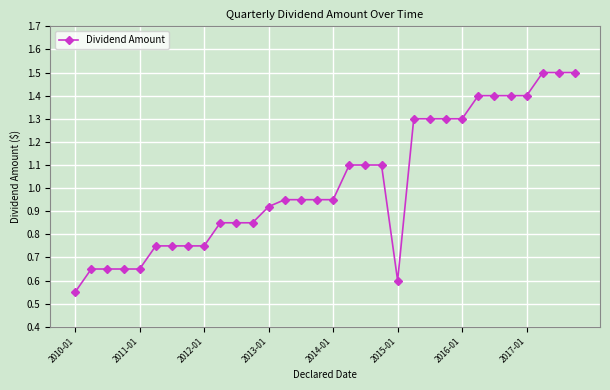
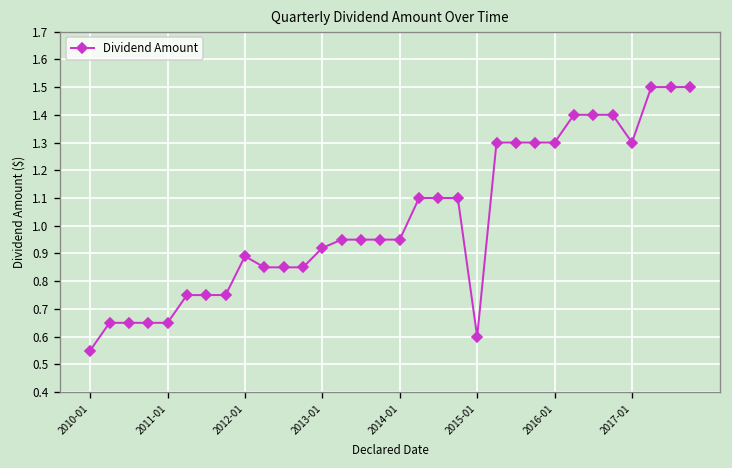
2012-01: 0.75 -> 0.89
2017-01: 1.4 -> 1.3
